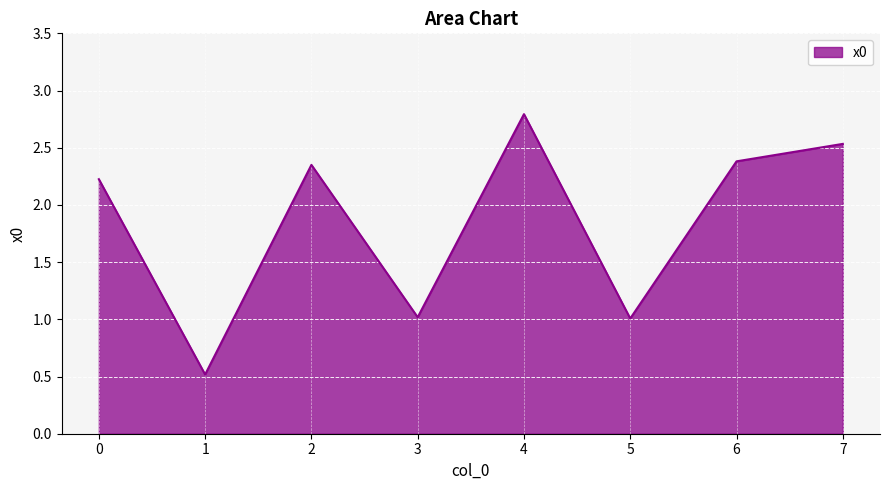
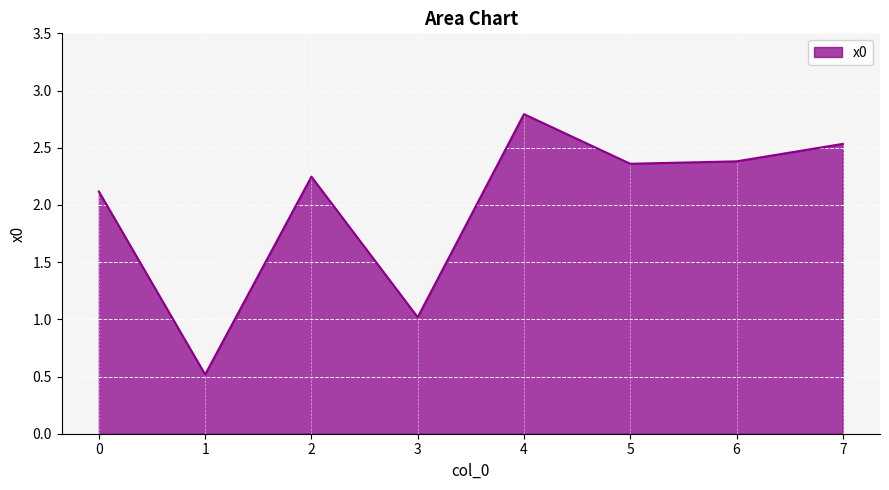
0: 2.22 -> 2.12
2: 2.35 -> 2.25
5: 1.01 -> 2.36
